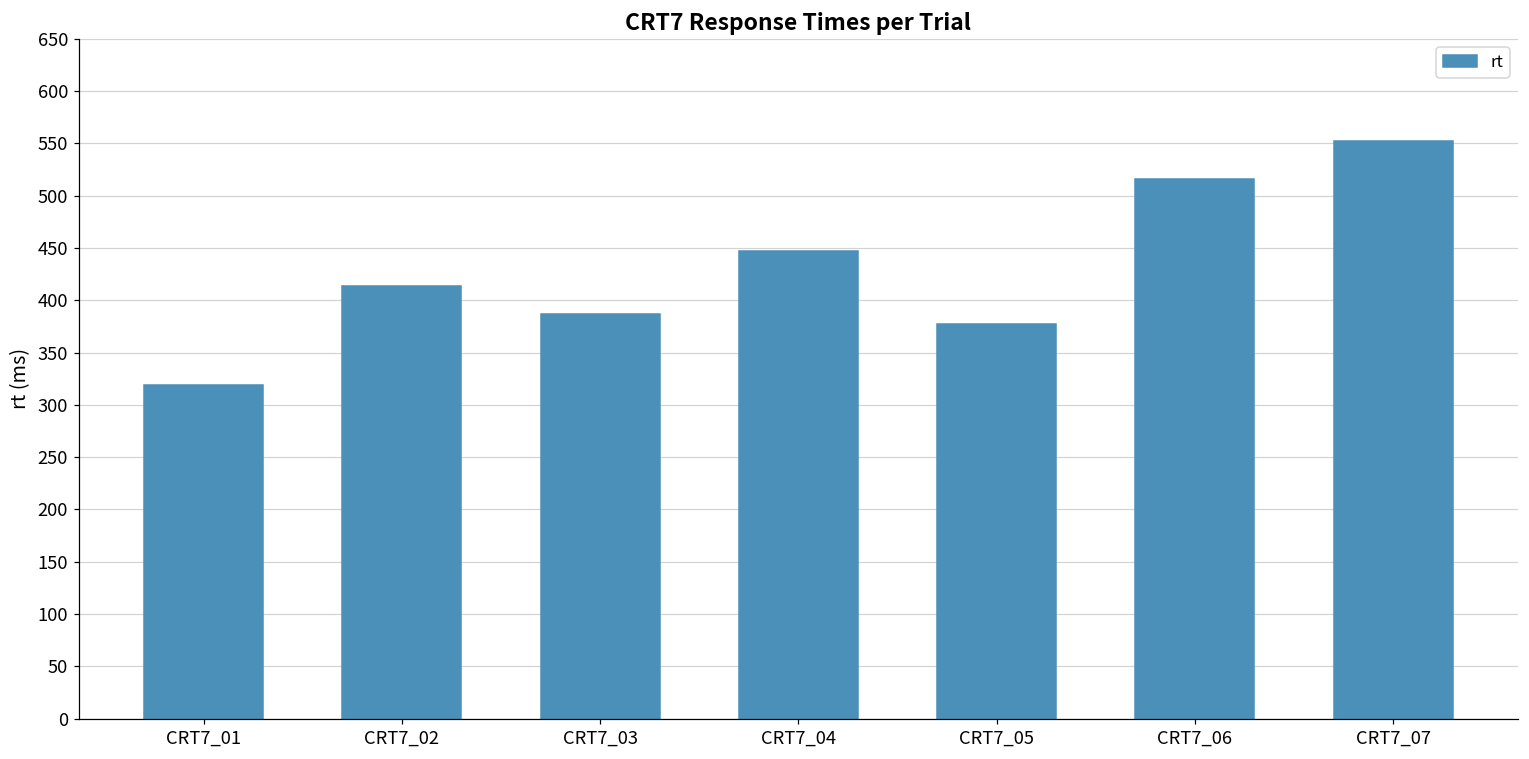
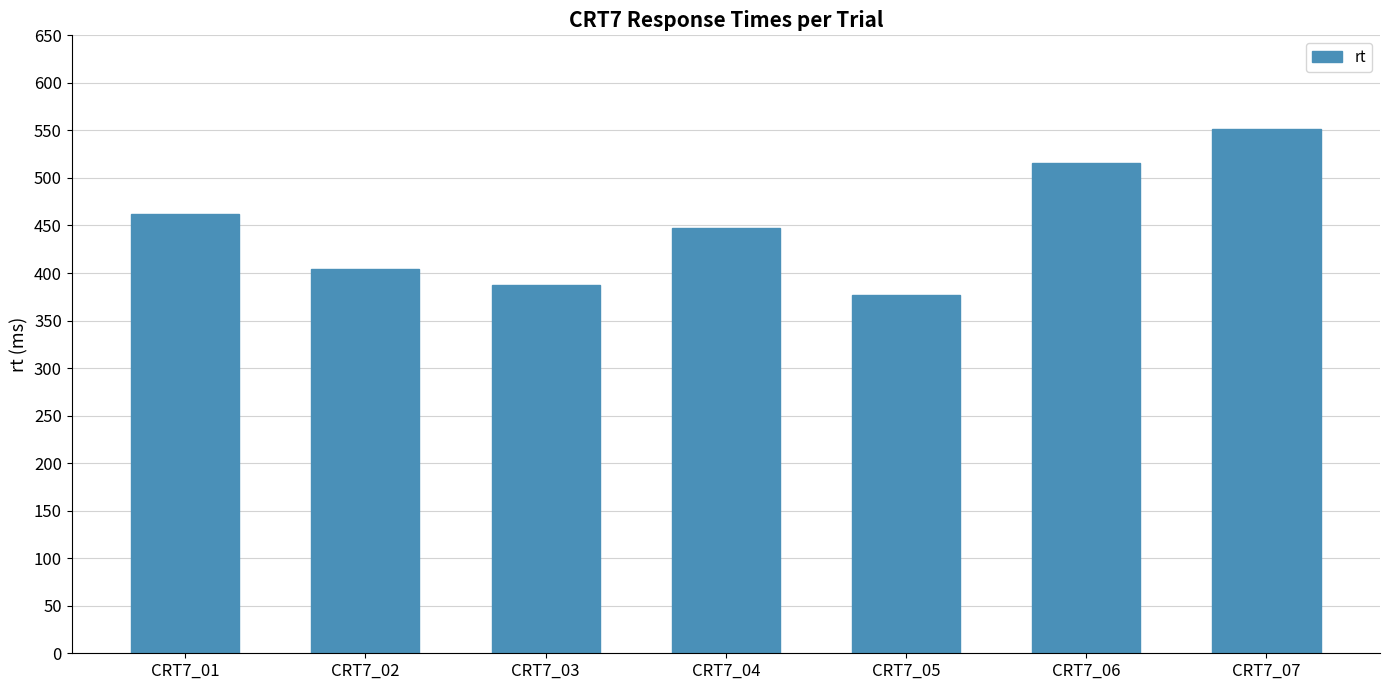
CRT7_01: 320 -> 460
CRT7_02: 410 -> 400
